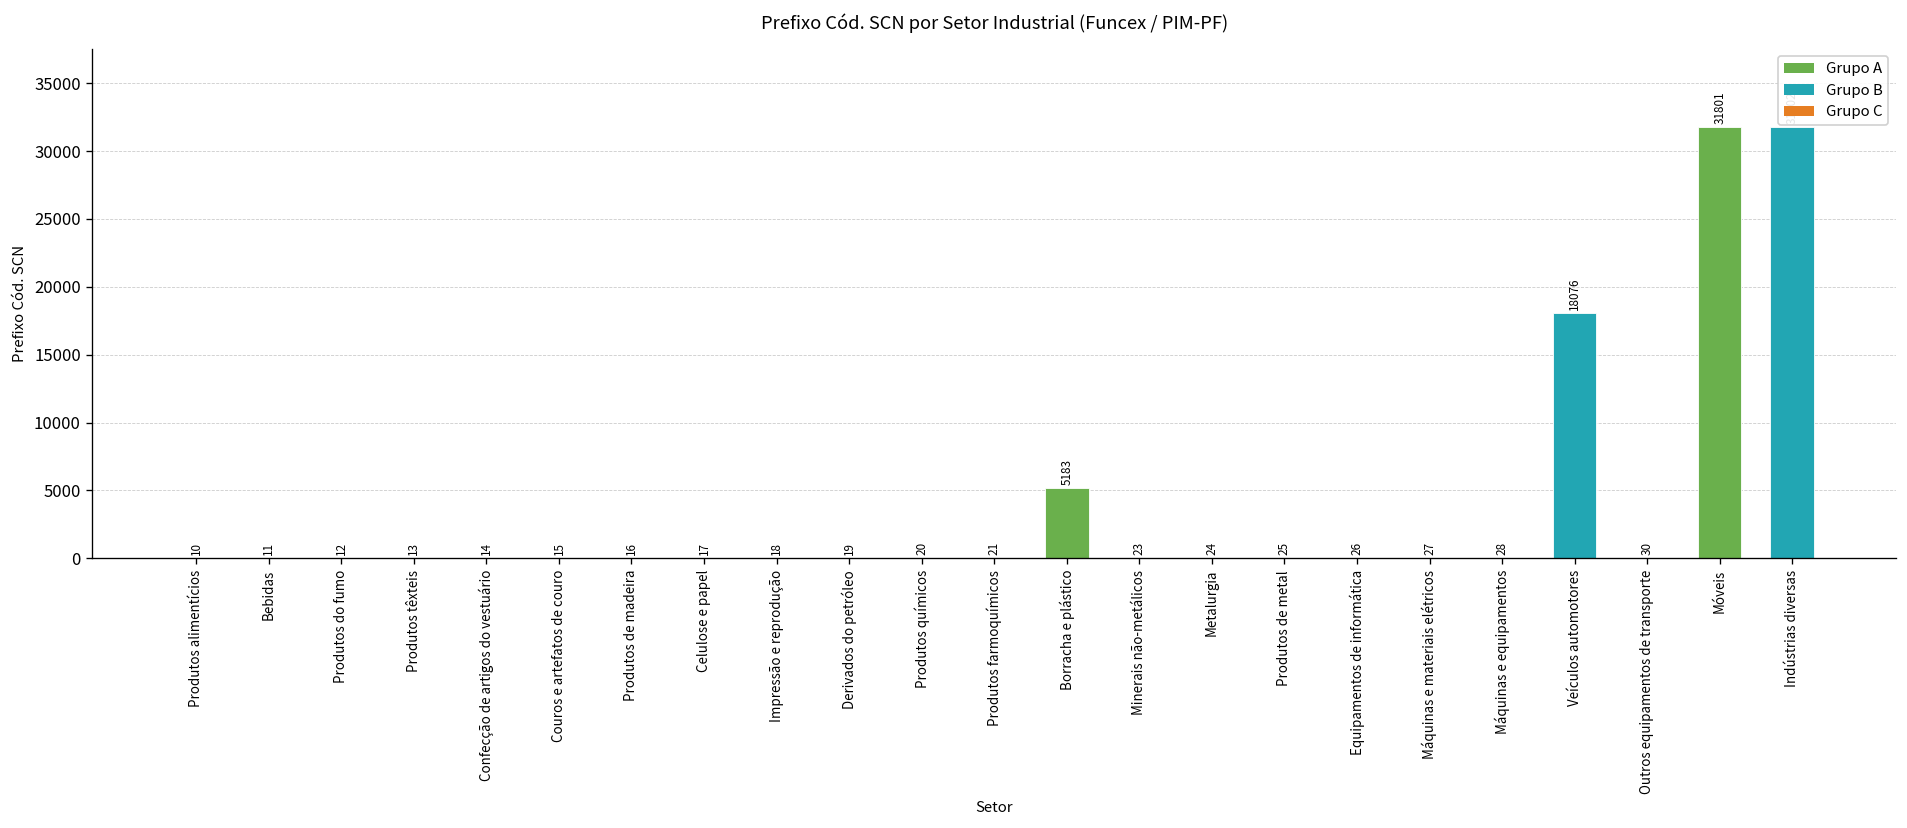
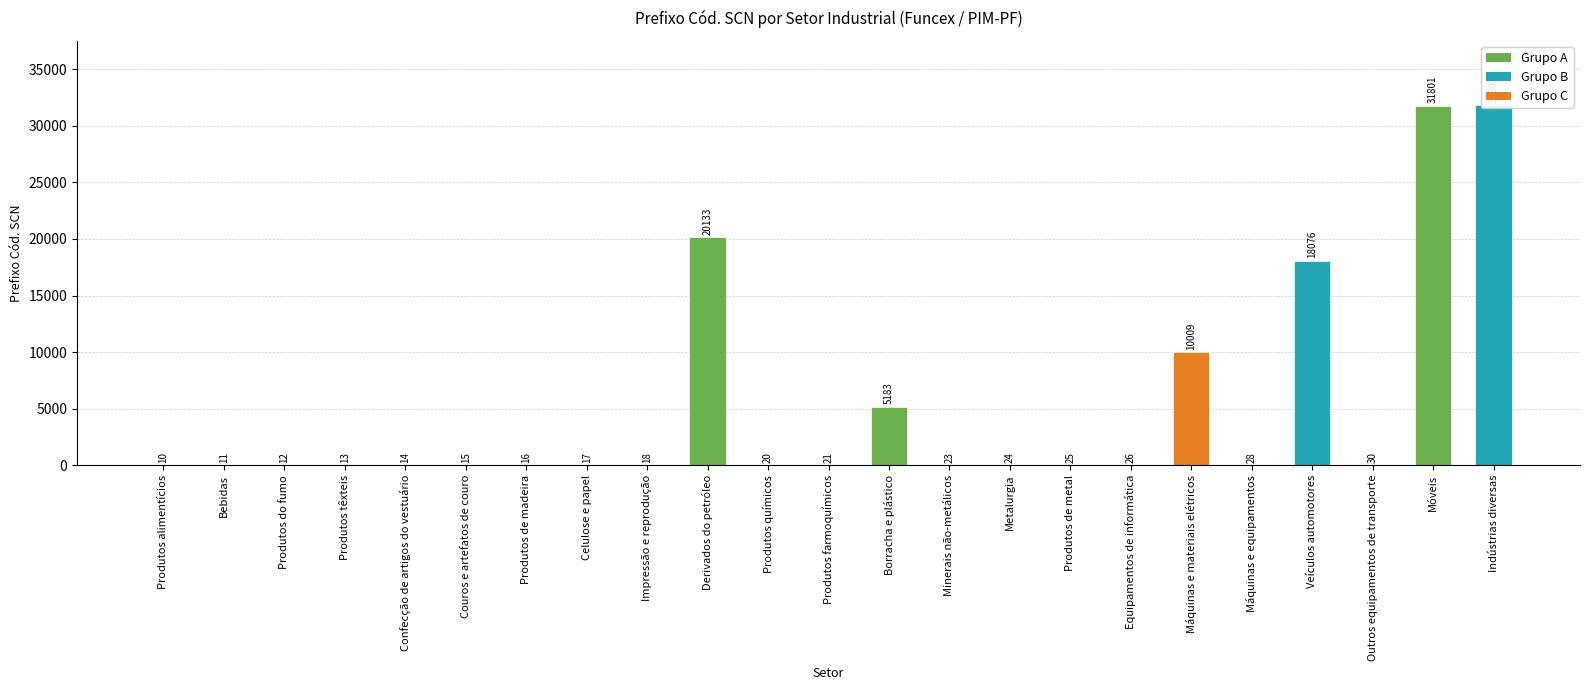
Derivados do petróleo: 19 -> 20133
Máquinas e materiais elétricos: 27 -> 10009
